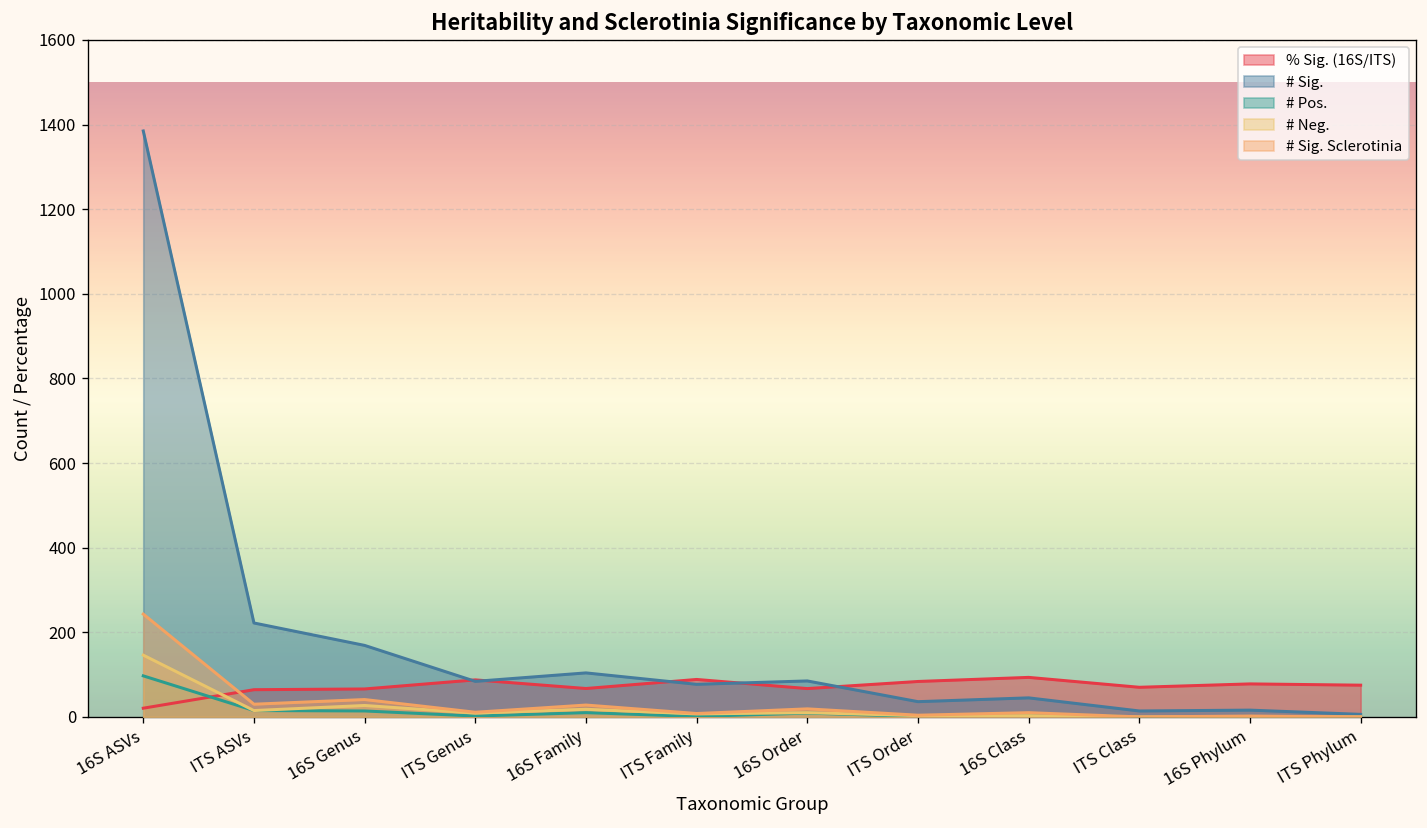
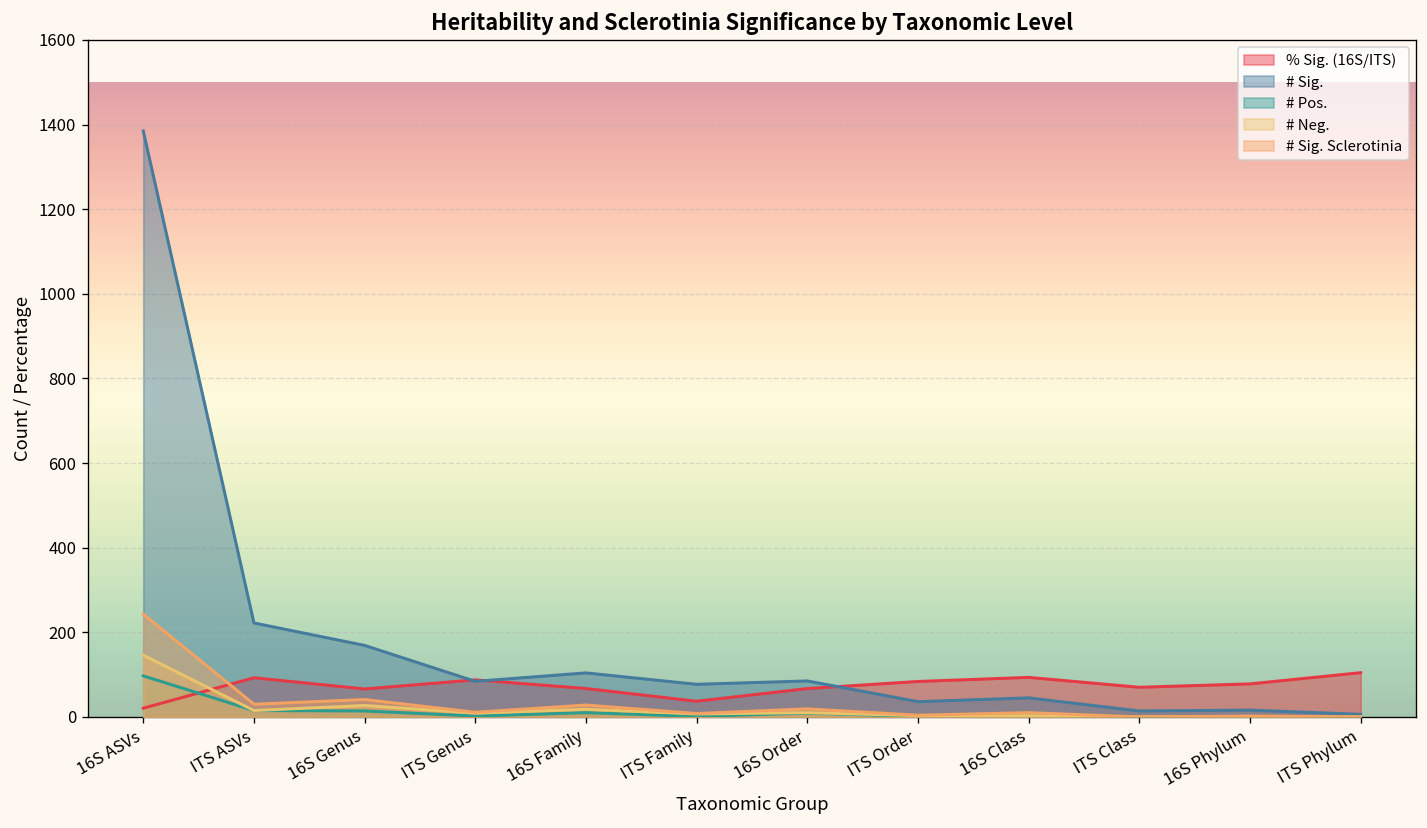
% Sig. (16S/ITS), ITS ASVs: 60 -> 90
% Sig. (16S/ITS), ITS Family: 90 -> 40
% Sig. (16S/ITS), ITS Phylum: 80 -> 100
